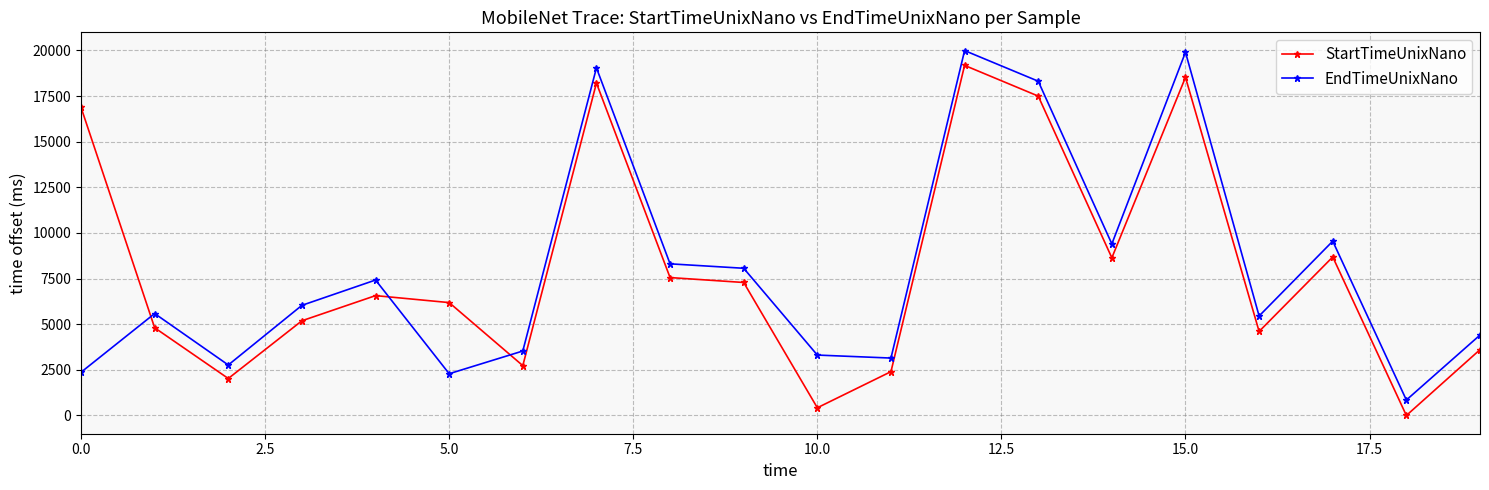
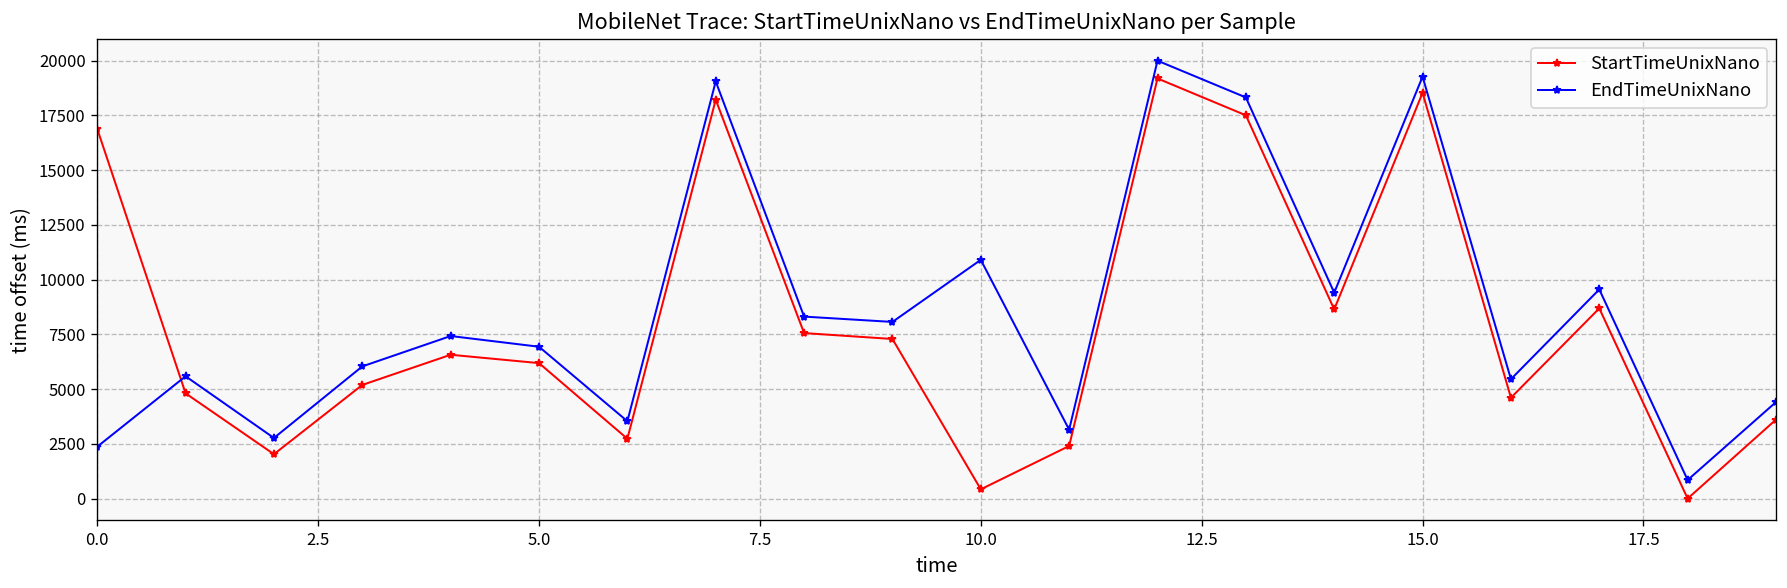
EndTimeUnixNano, 5.0: 2300 -> 6900
EndTimeUnixNano, 10.0: 3300 -> 10900
EndTimeUnixNano, 15.0: 19900 -> 19300
